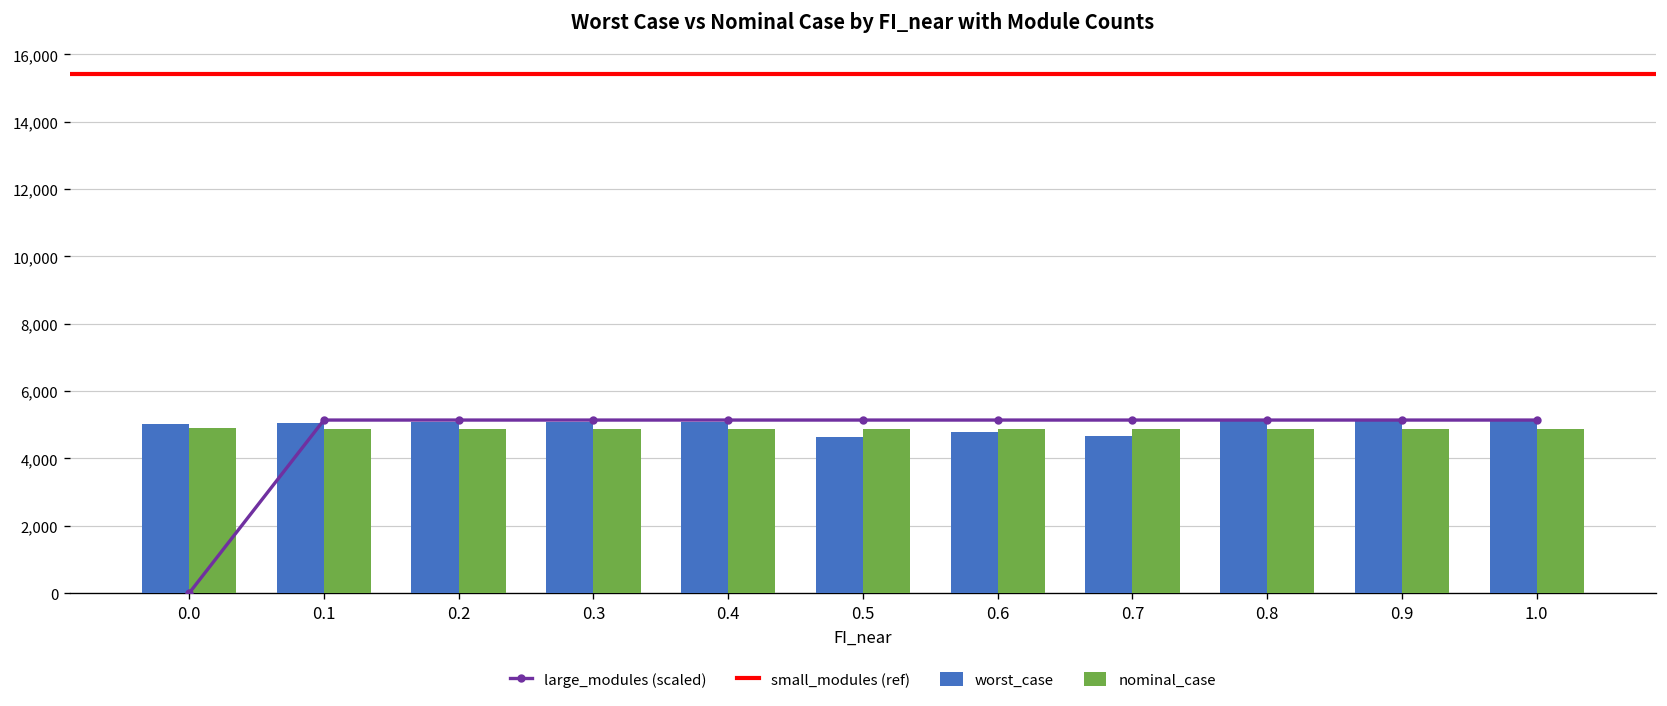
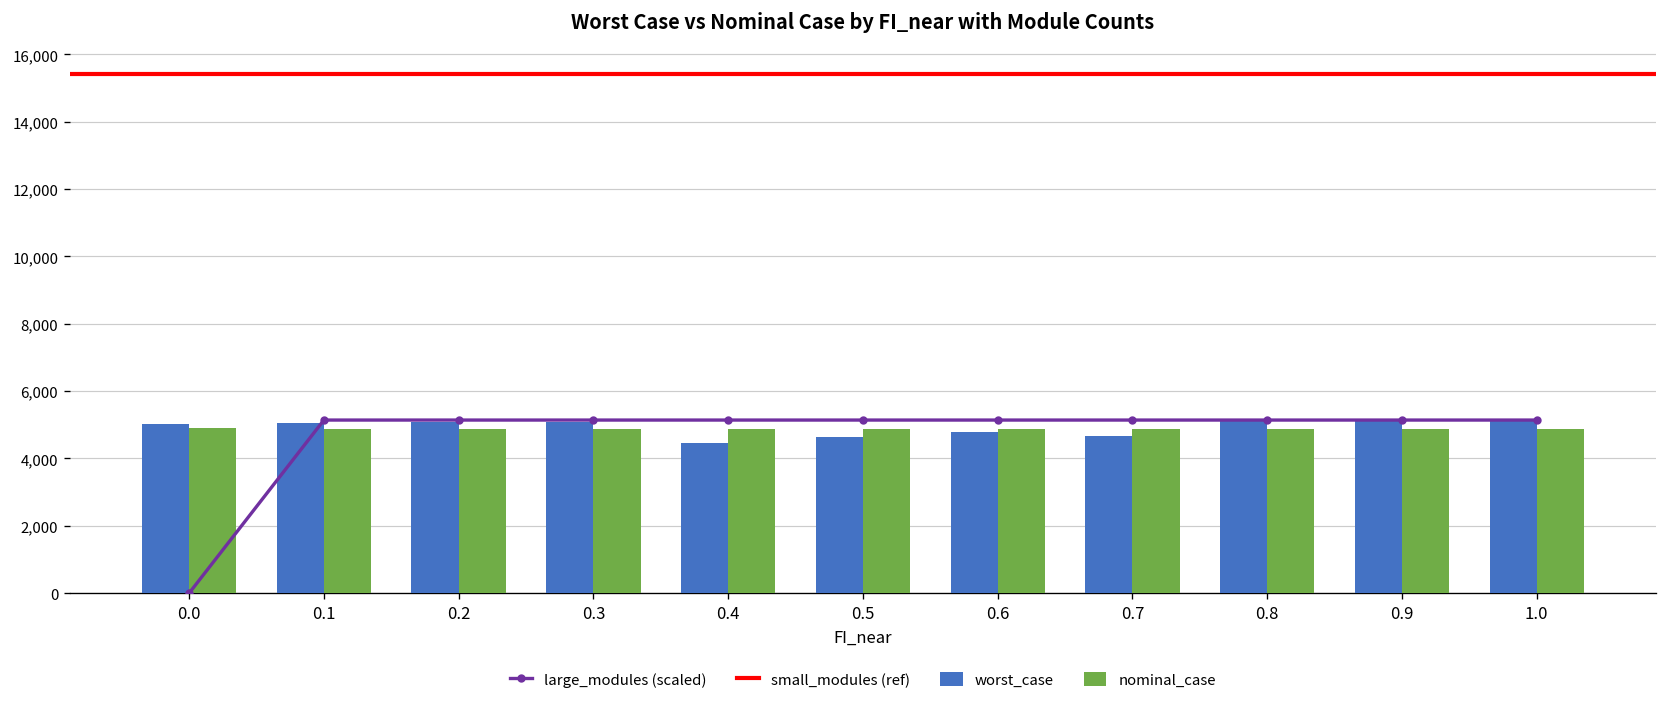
worst_case, 0.4: 5,100 -> 4,500
